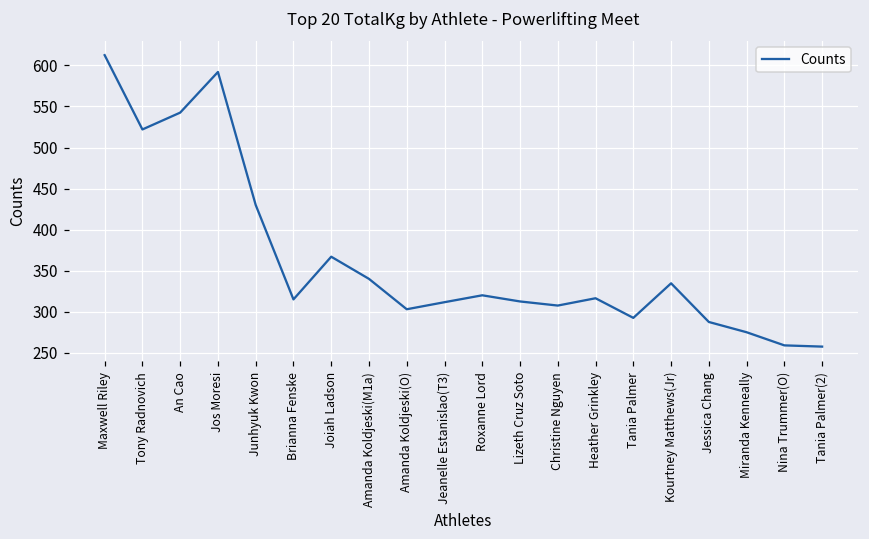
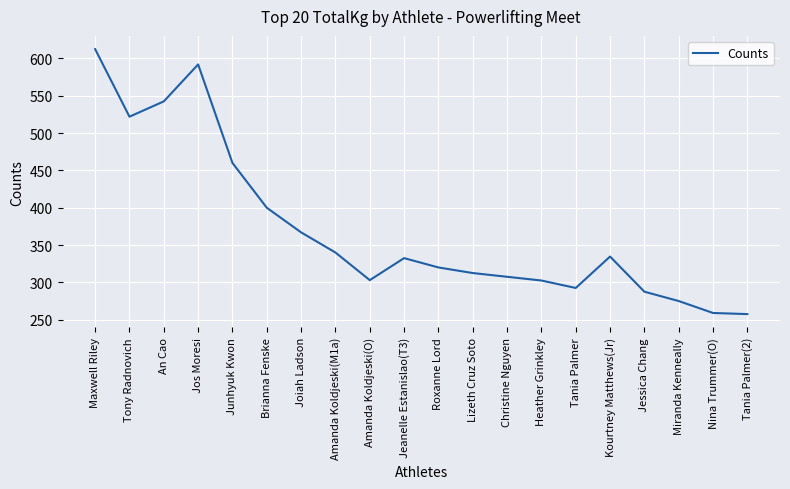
Junhyuk Kwon: 430 -> 460
Brianna Fenske: 320 -> 400
Jeanelle Estanislao(T3): 310 -> 330
Heather Grinkley: 320 -> 300
